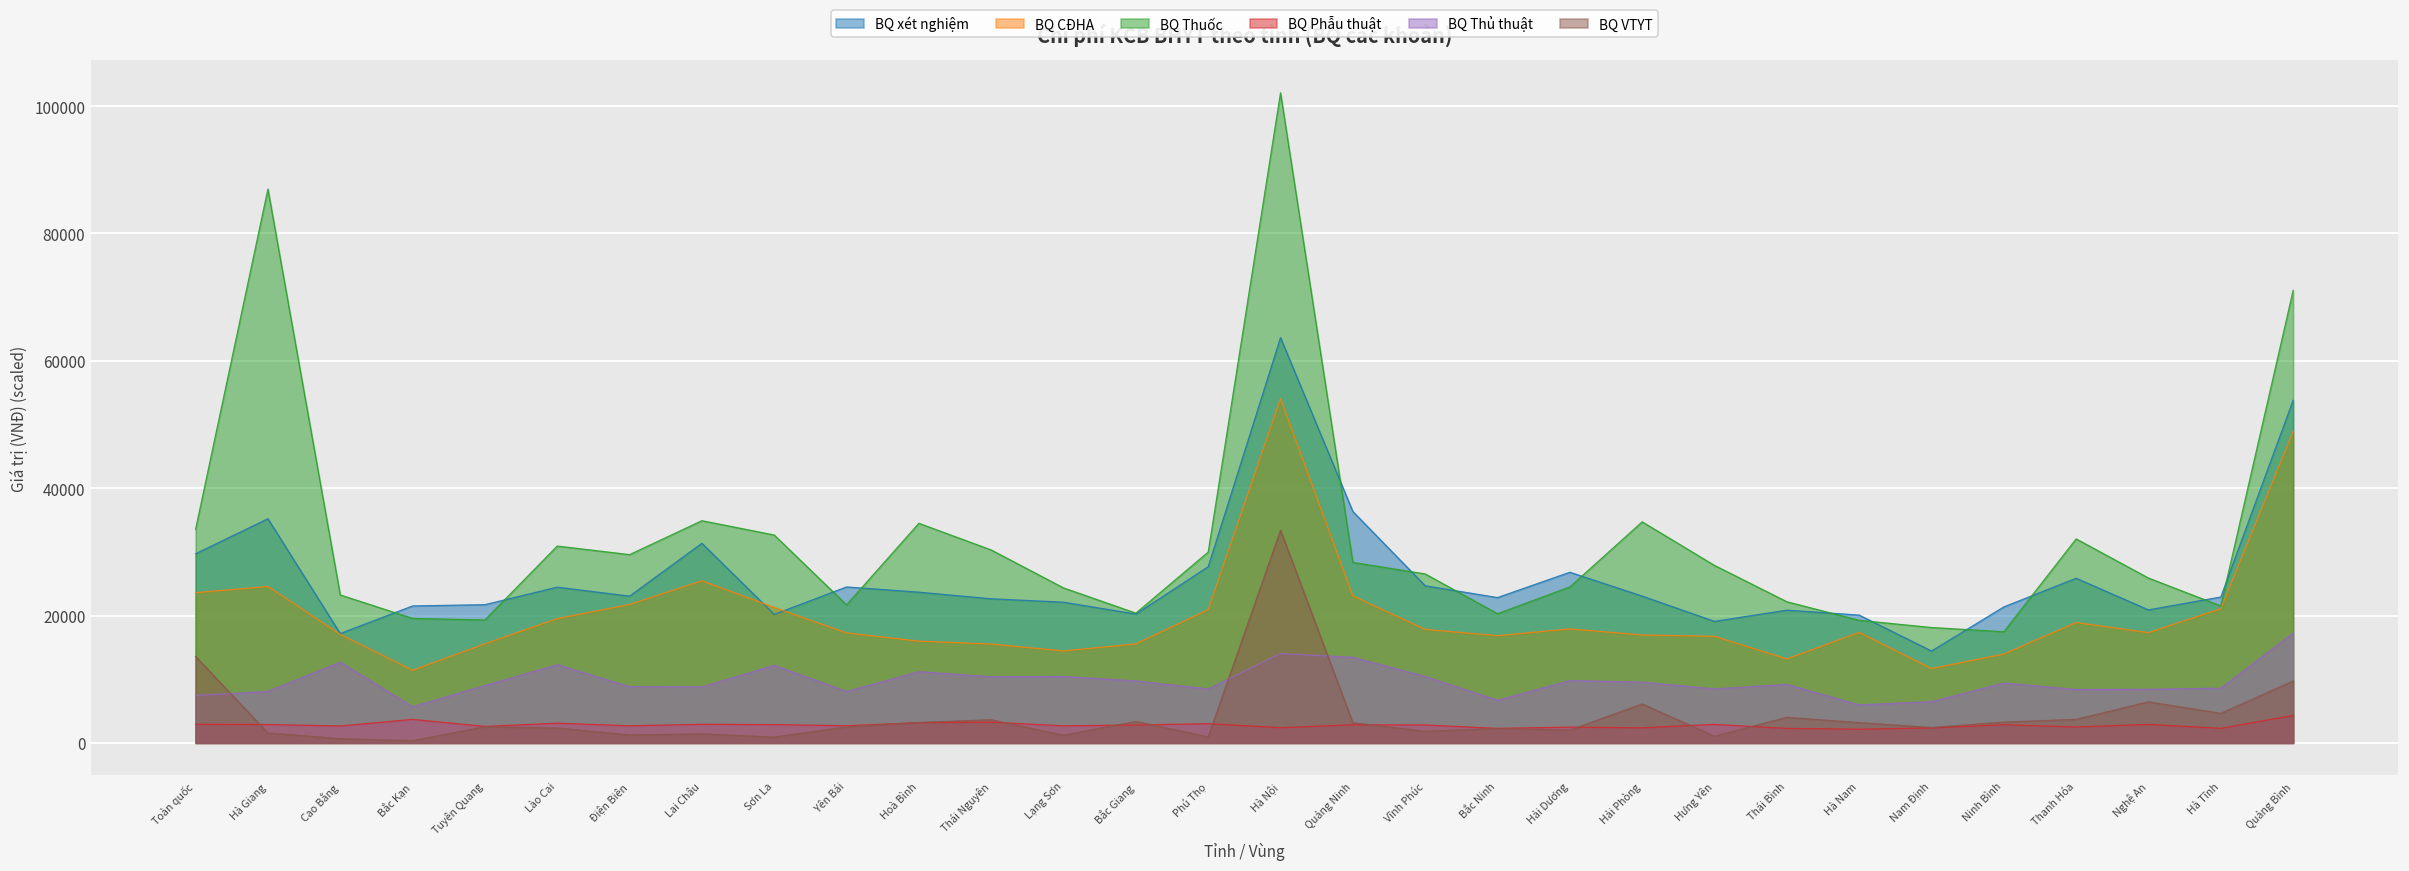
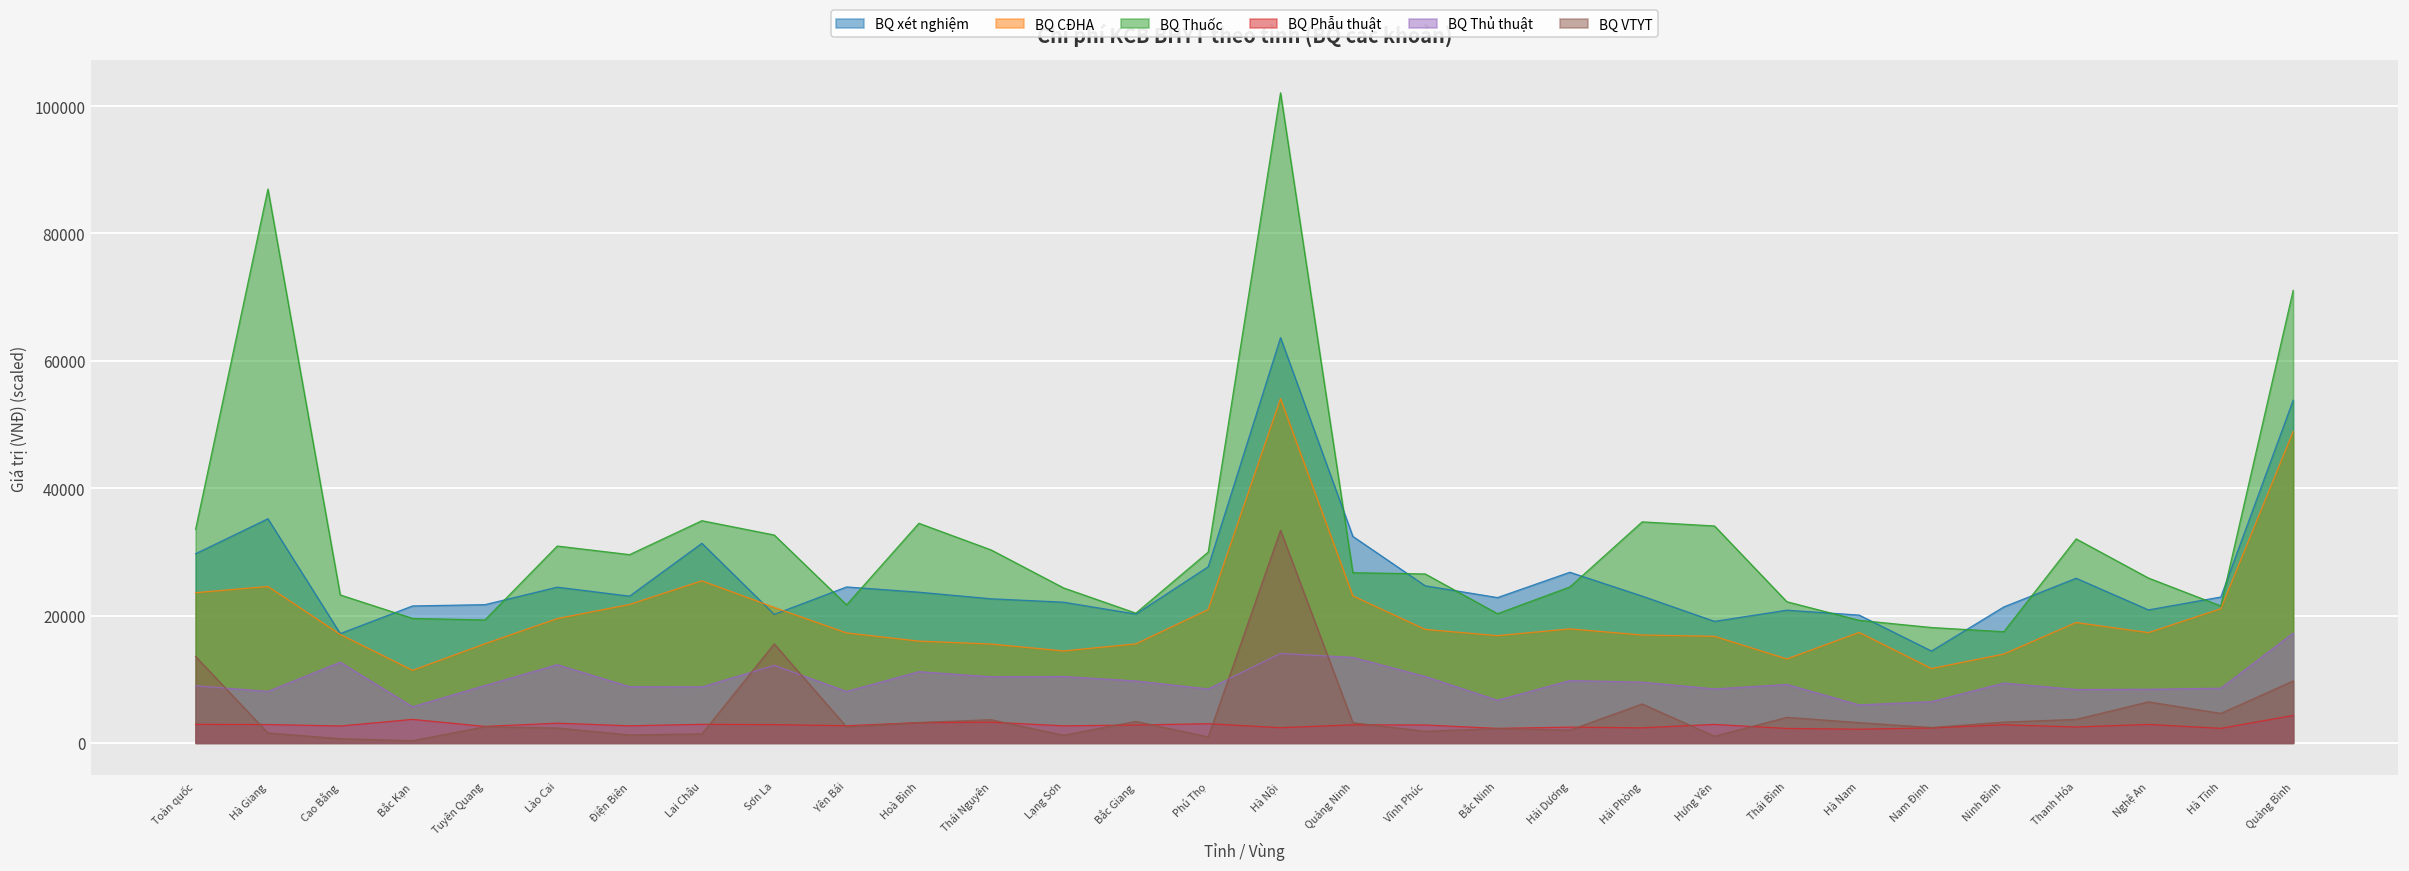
BQ Thủ thuật, Toàn quốc: 7000 -> 9000
BQ VTYT, Sơn La: 1000 -> 16000
BQ xét nghiệm, Quảng Ninh: 36000 -> 32000
BQ Thuốc, Quảng Ninh: 28000 -> 27000
BQ Thuốc, Hưng Yên: 28000 -> 34000
